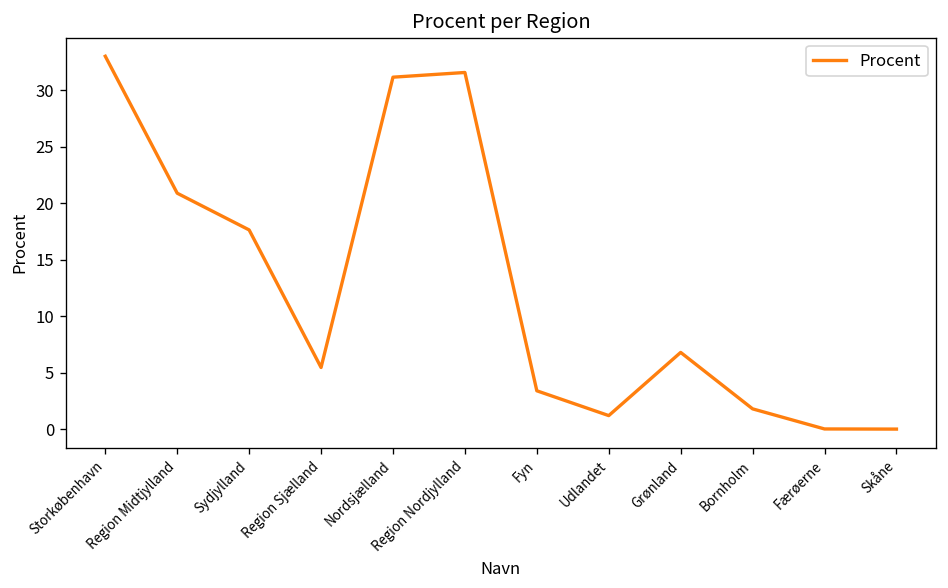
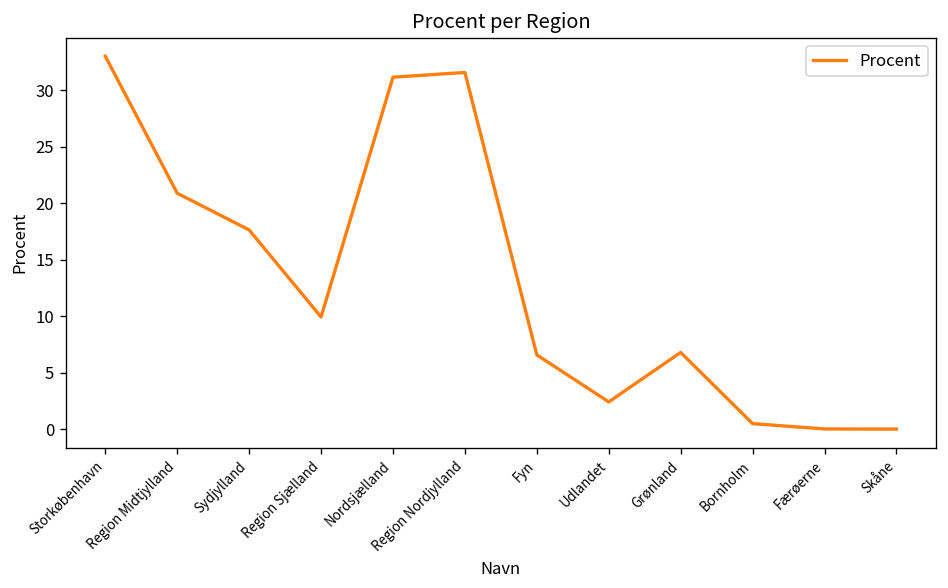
Region Sjælland: 5 -> 10
Fyn: 3 -> 7
Udlandet: 1 -> 2
Bornholm: 2 -> 0
